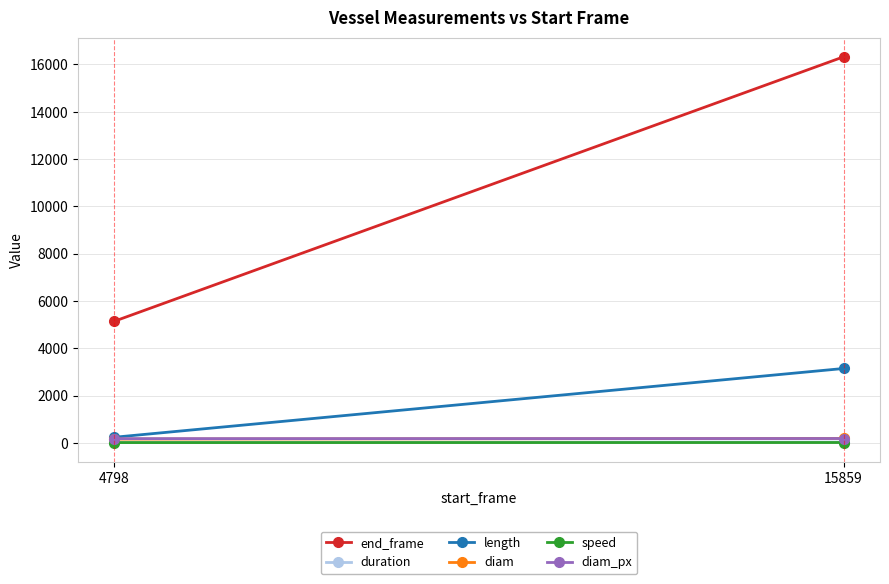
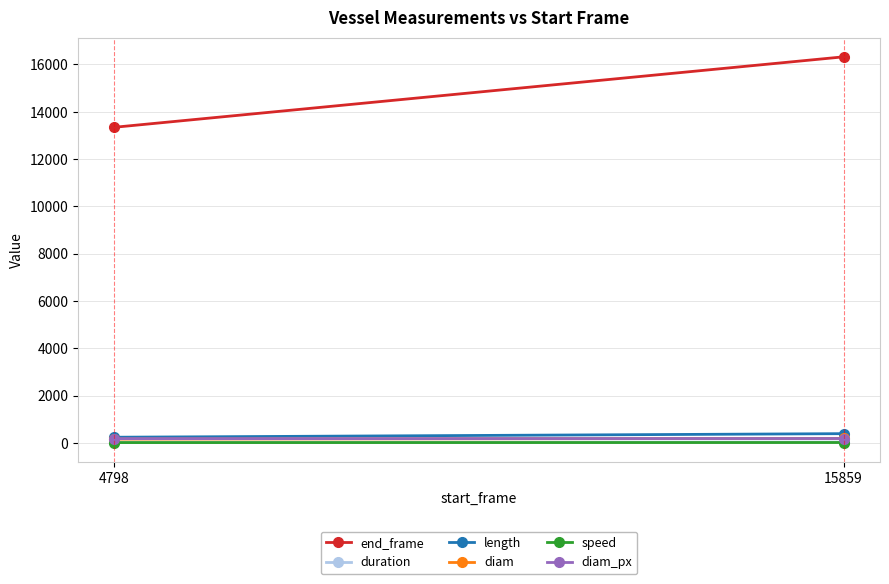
end_frame, 4798: 5100 -> 13300
length, 15859: 3100 -> 400
